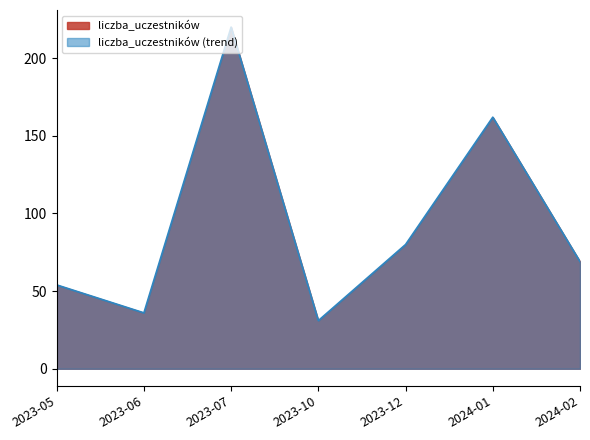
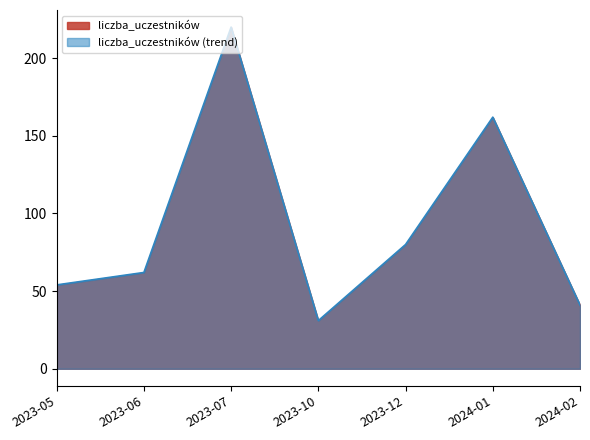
2023-06: 36 -> 62
2024-02: 69 -> 41
